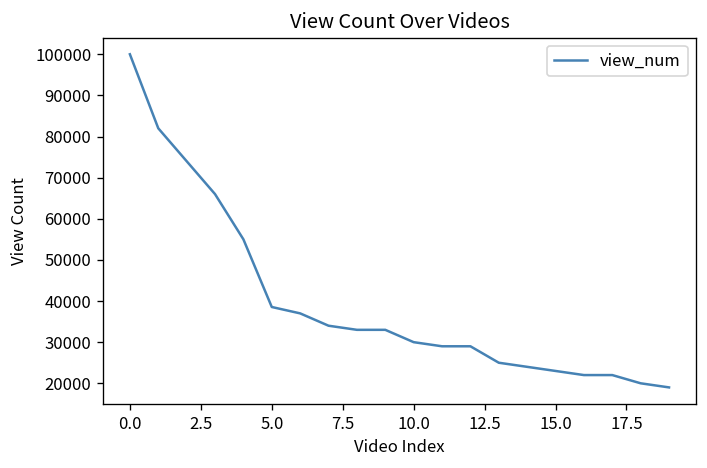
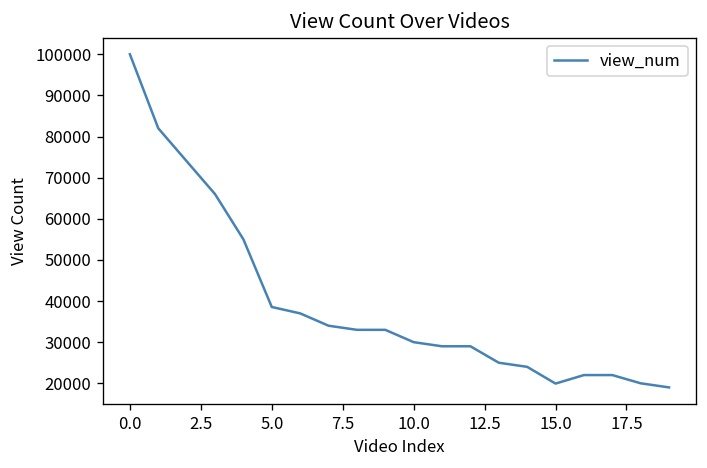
15.0: 23000 -> 20000
